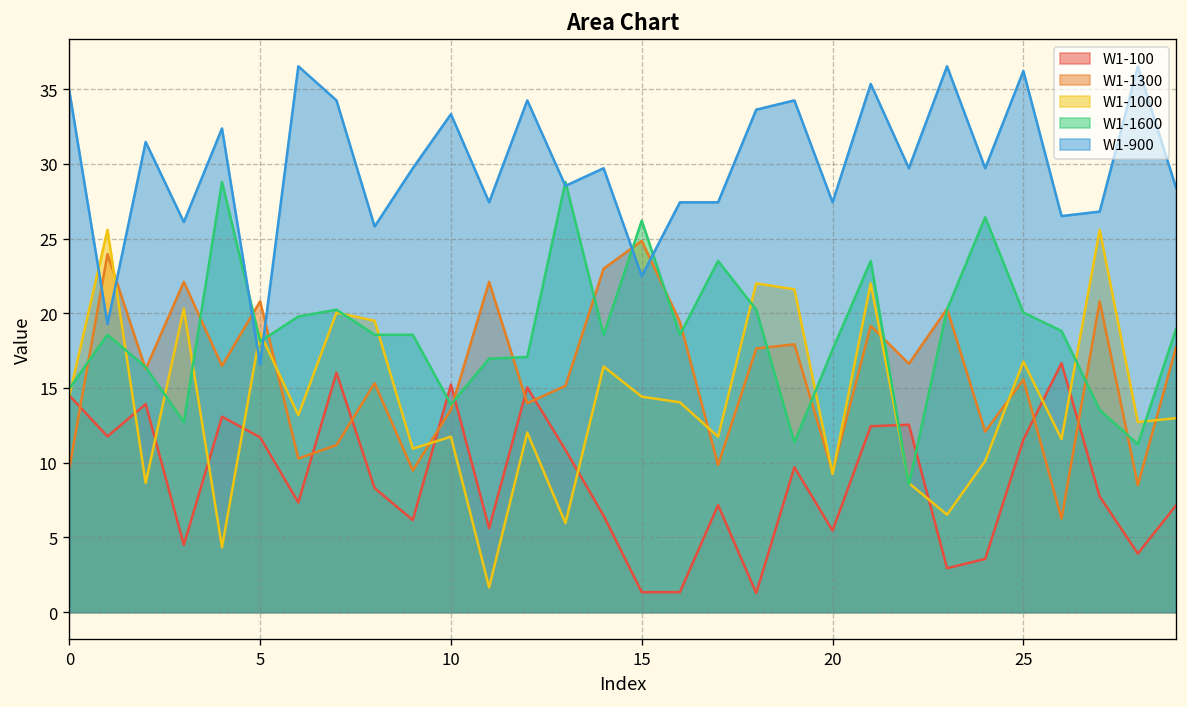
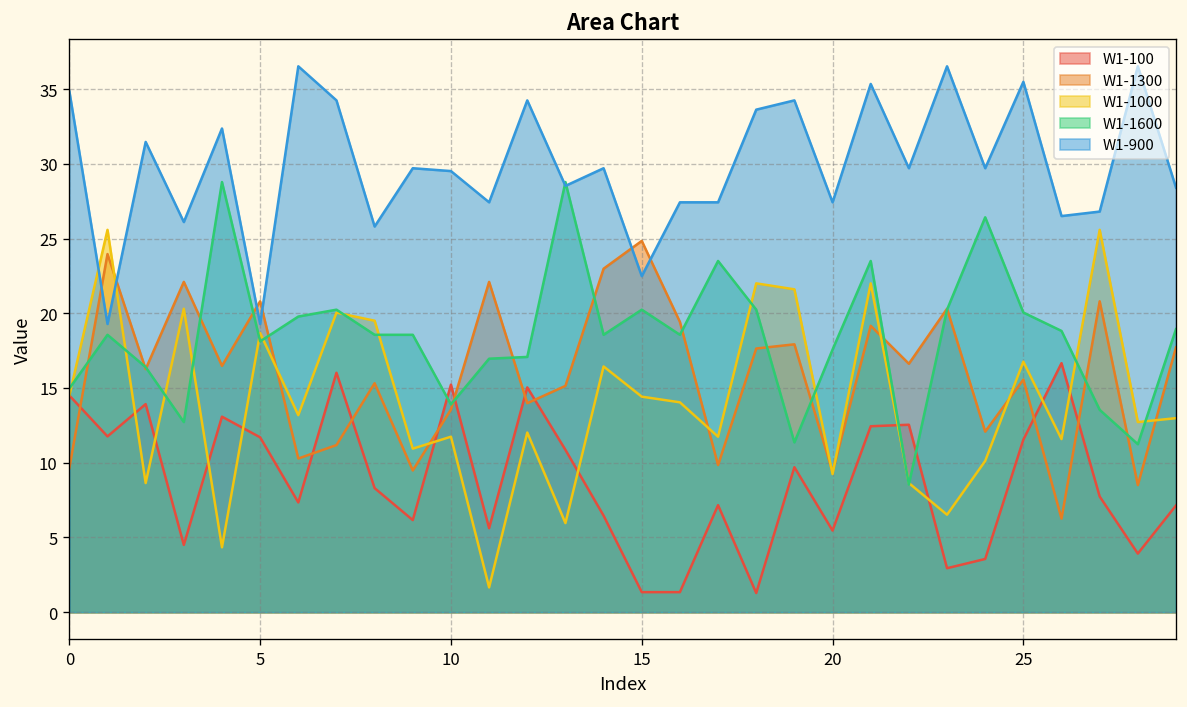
W1-900, 5: 16.6 -> 19.3
W1-900, 10: 33.3 -> 29.5
W1-1600, 15: 26.2 -> 20.2
W1-900, 25: 36.2 -> 35.5
